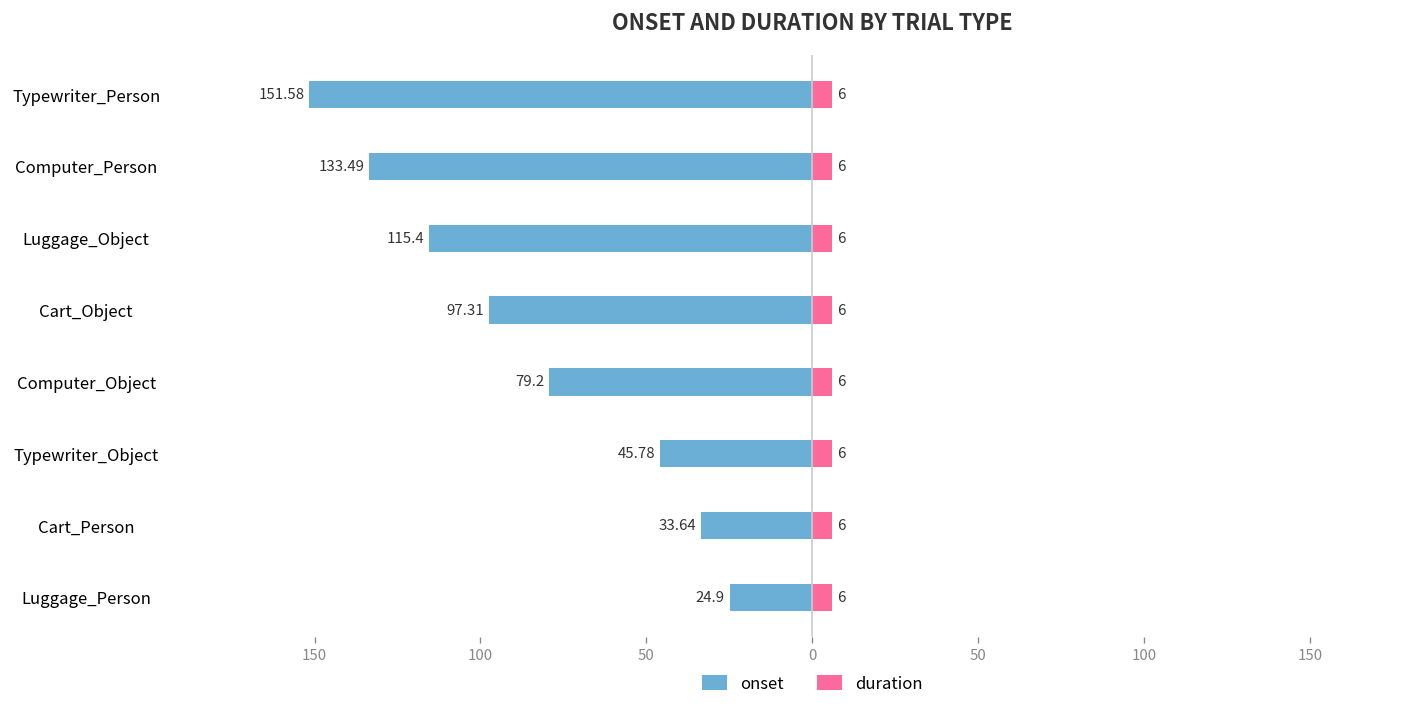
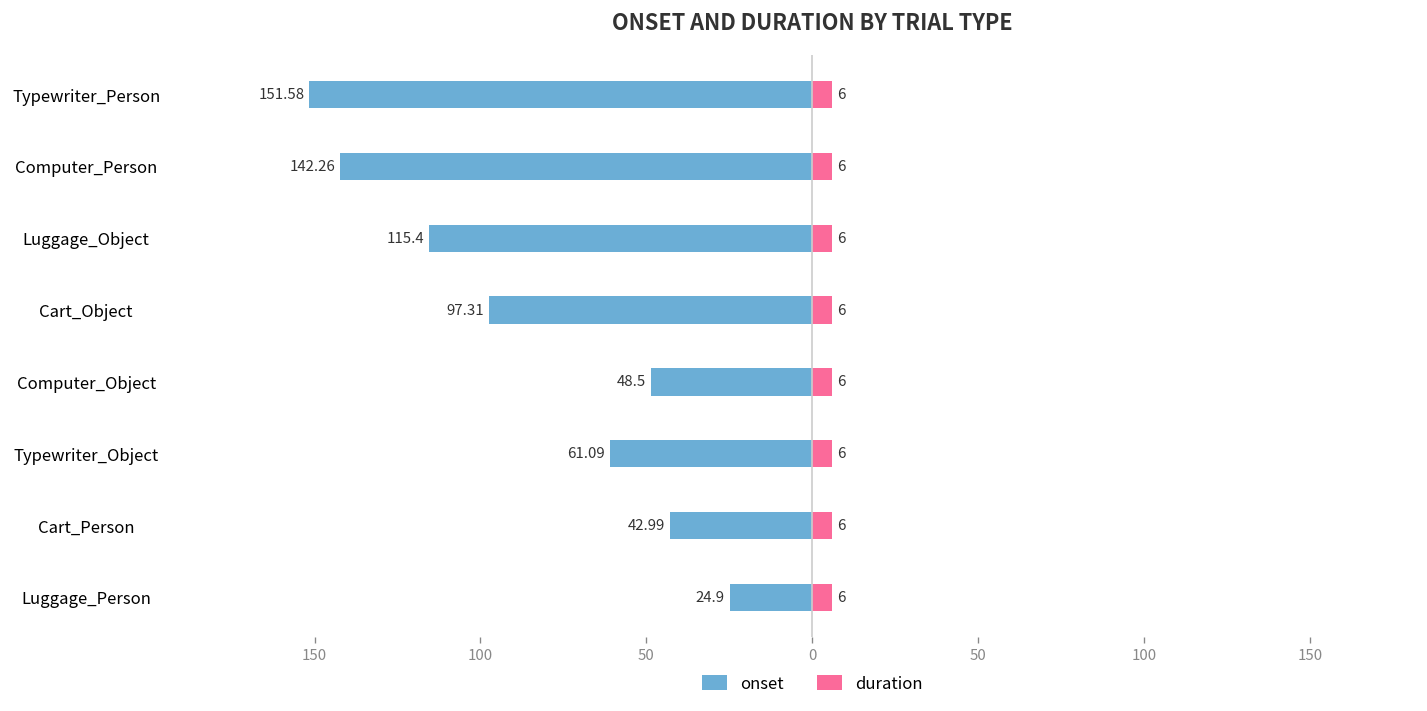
onset, Computer_Person: 133.49 -> 142.26
onset, Computer_Object: 79.2 -> 48.5
onset, Typewriter_Object: 45.78 -> 61.09
onset, Cart_Person: 33.64 -> 42.99
